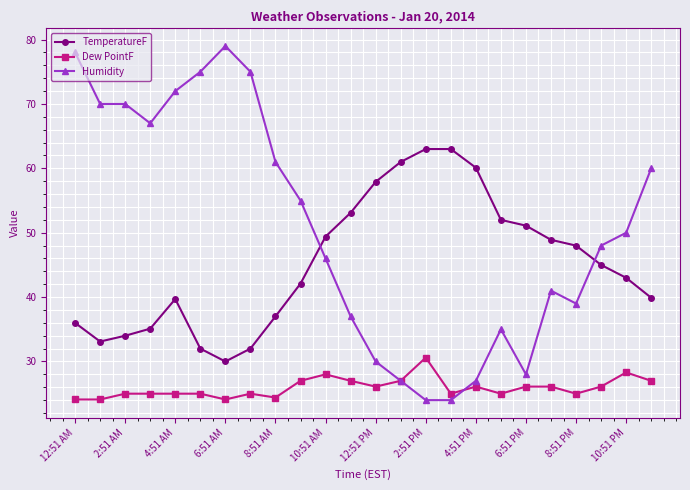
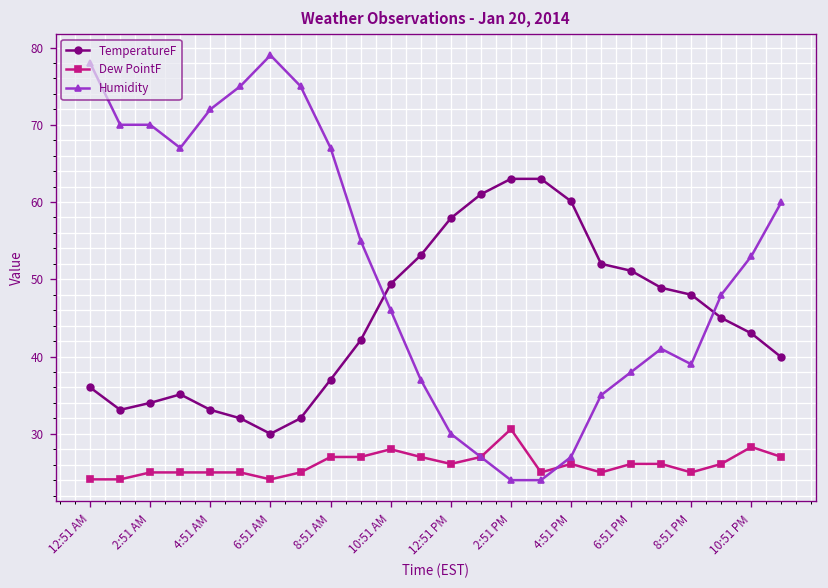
TemperatureF, 4:51 AM: 40 -> 33
Dew PointF, 8:51 AM: 24 -> 27
Humidity, 8:51 AM: 61 -> 67
Humidity, 6:51 PM: 28 -> 38
Humidity, 10:51 PM: 50 -> 53
